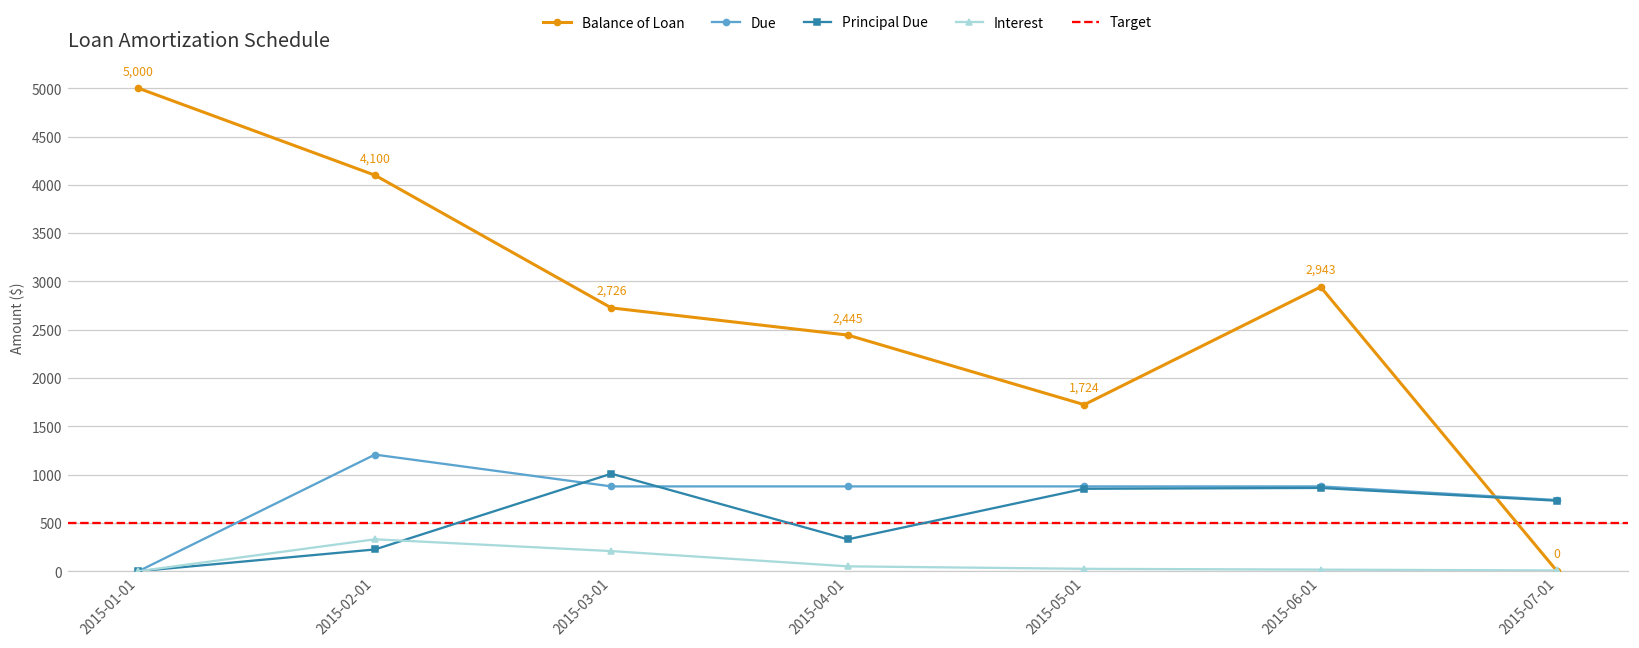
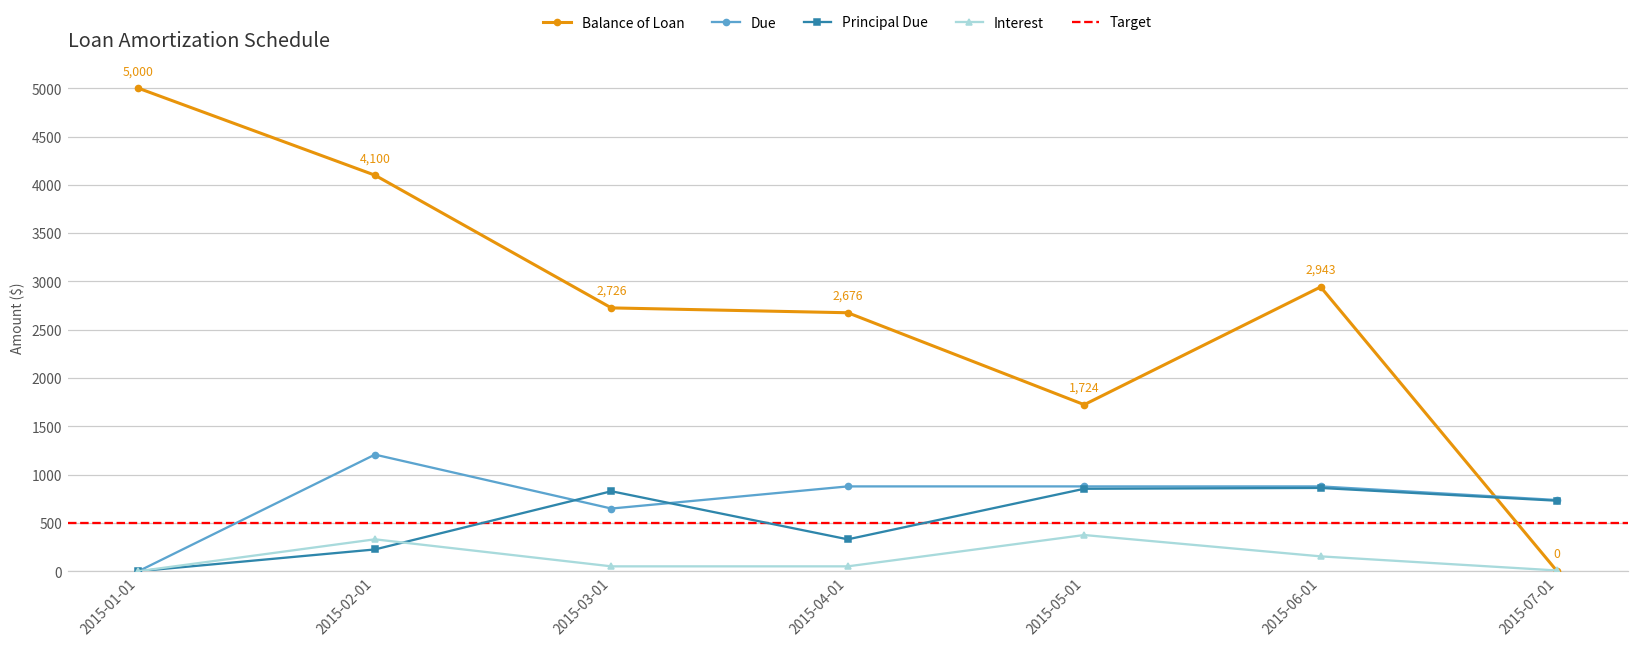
Due, 2015-03-01: 900 -> 600
Principal Due, 2015-03-01: 1000 -> 800
Interest, 2015-03-01: 200 -> 100
Balance of Loan, 2015-04-01: 2,445 -> 2,676
Interest, 2015-05-01: 0 -> 400
Interest, 2015-06-01: 0 -> 200
